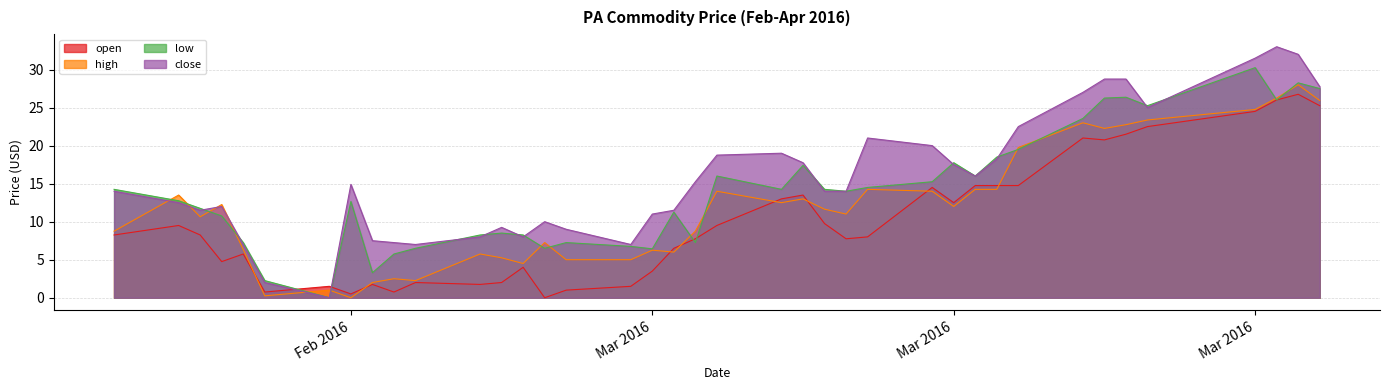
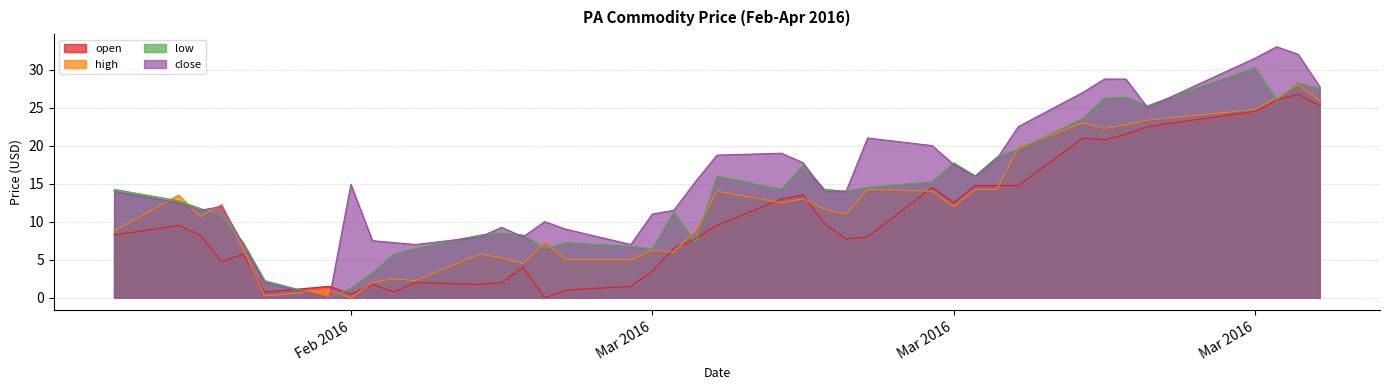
low, Feb 2016: 13 -> 1
